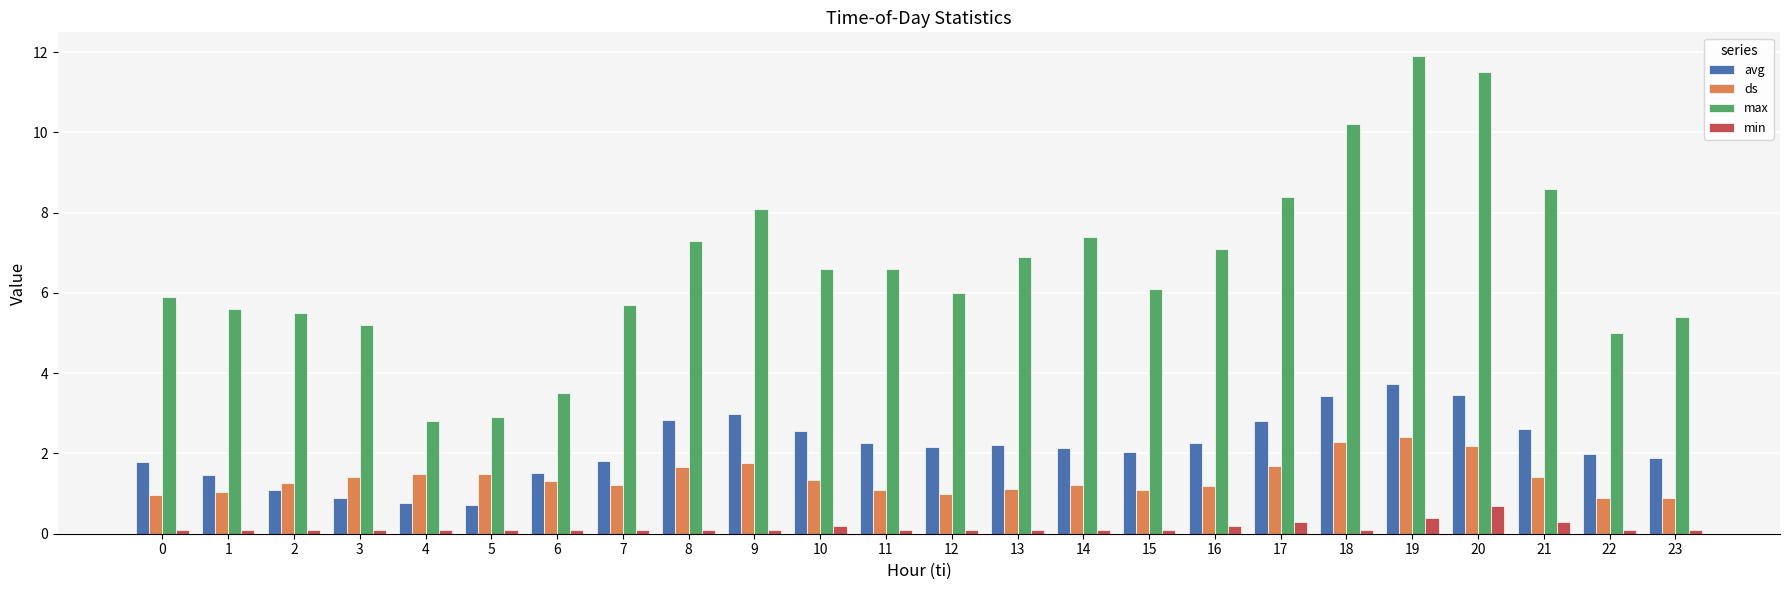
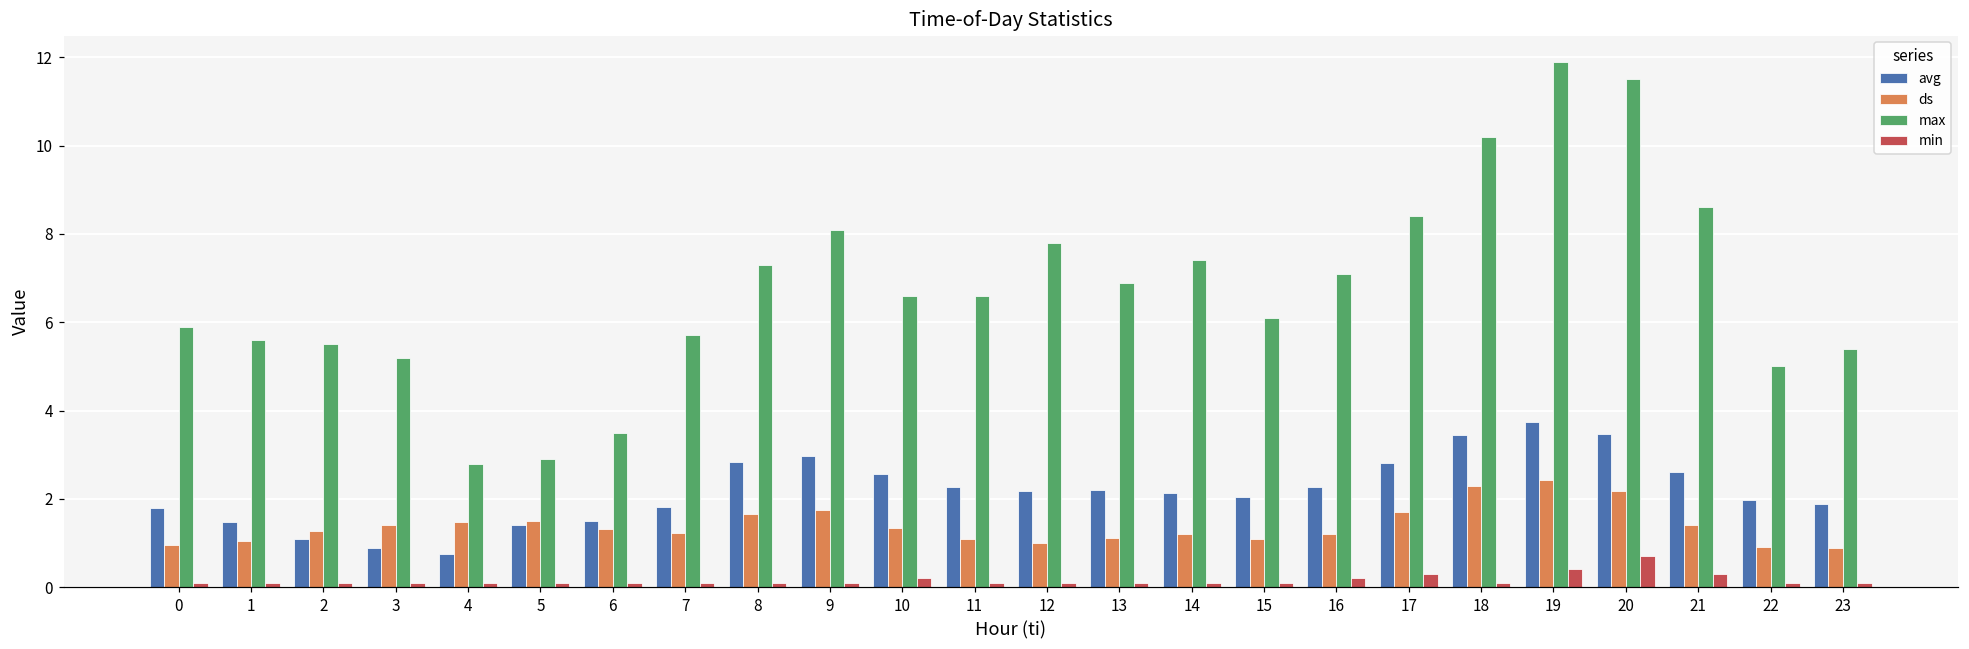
avg, 5: 0.7 -> 1.4
max, 12: 6.0 -> 7.8
